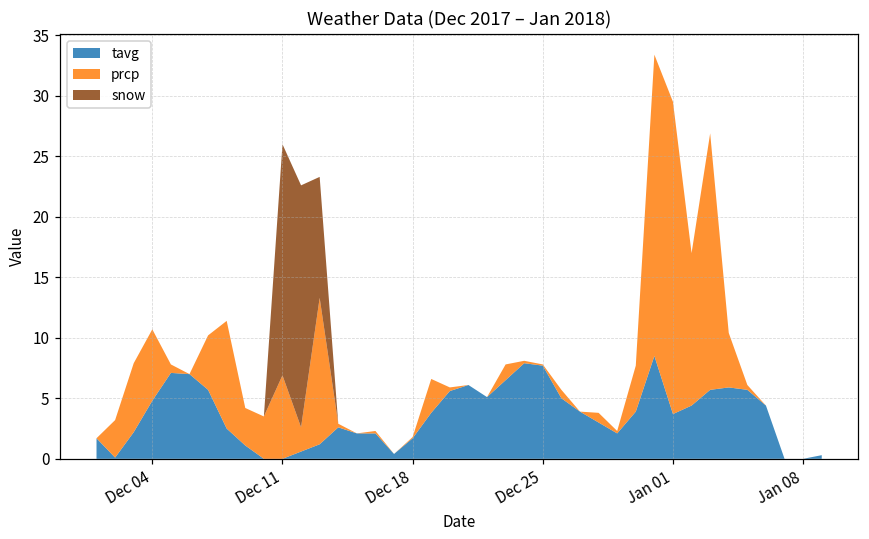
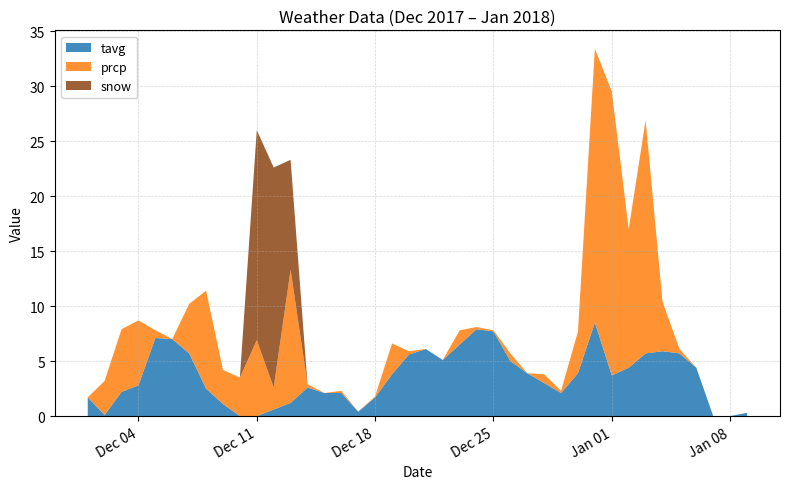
tavg, Dec 04: 4.8 -> 2.8
